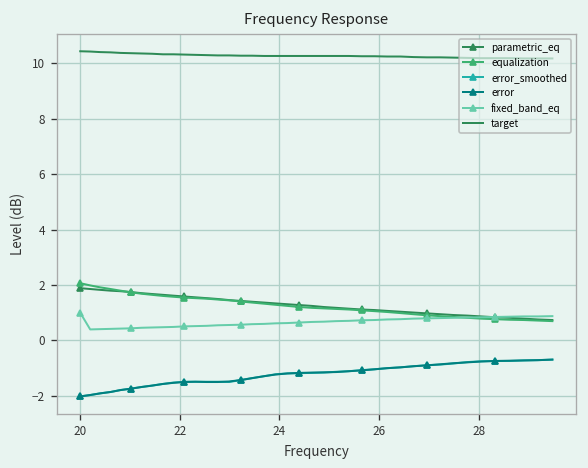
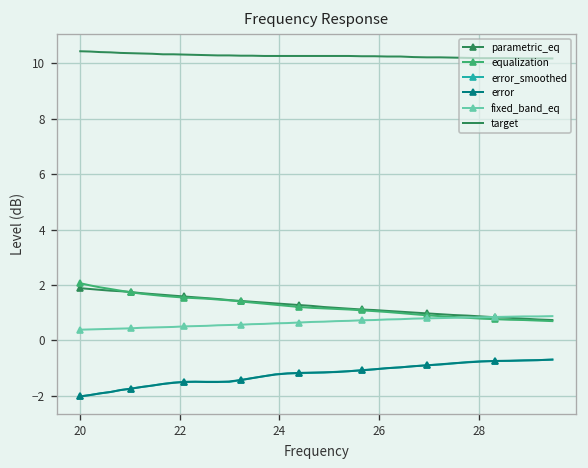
fixed_band_eq, 20: 1.0 -> 0.4
